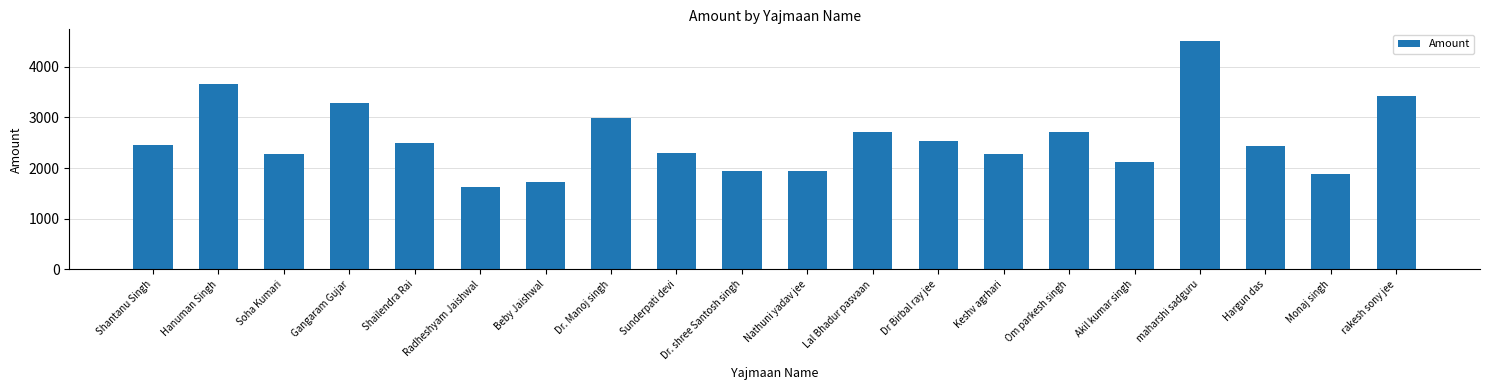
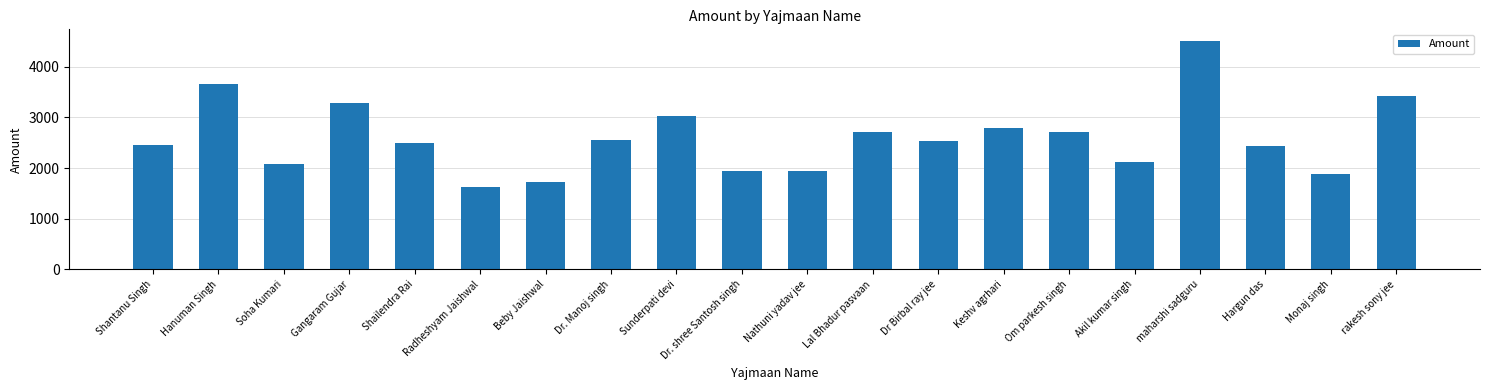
Soha Kumari: 2300 -> 2100
Dr. Manoj singh: 3000 -> 2500
Sunderpati devi: 2300 -> 3000
Keshv agrhari: 2300 -> 2800
